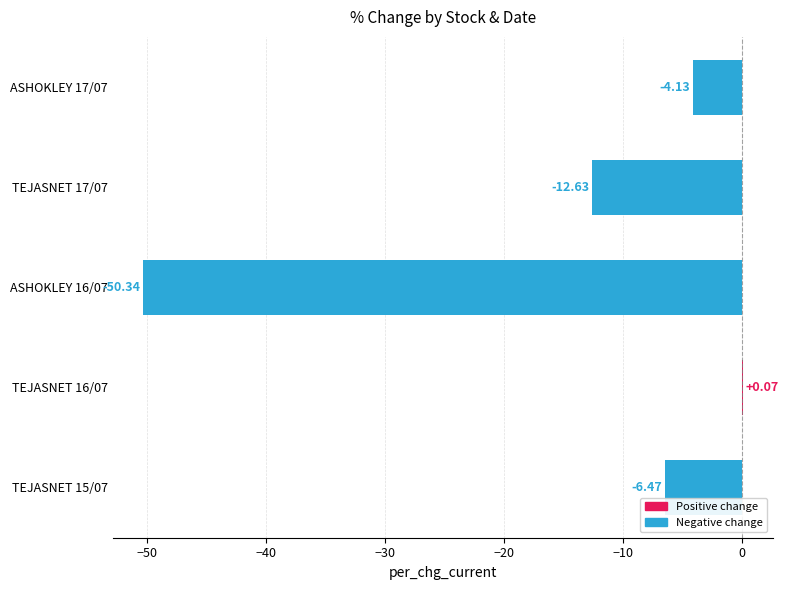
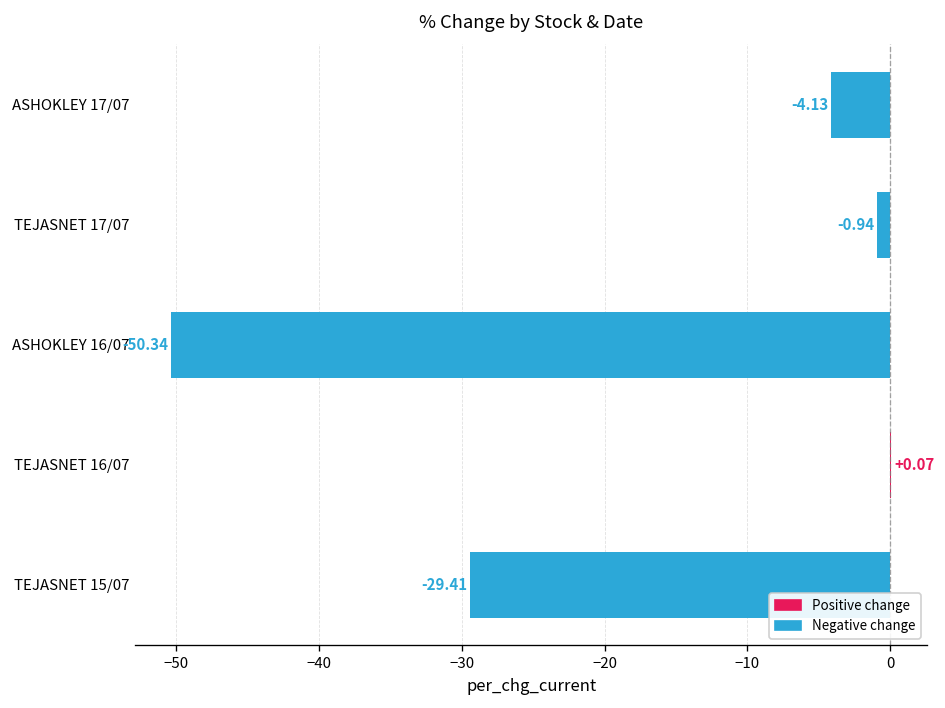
TEJASNET 17/07: -12.63 -> -0.94
TEJASNET 15/07: -6.47 -> -29.41
